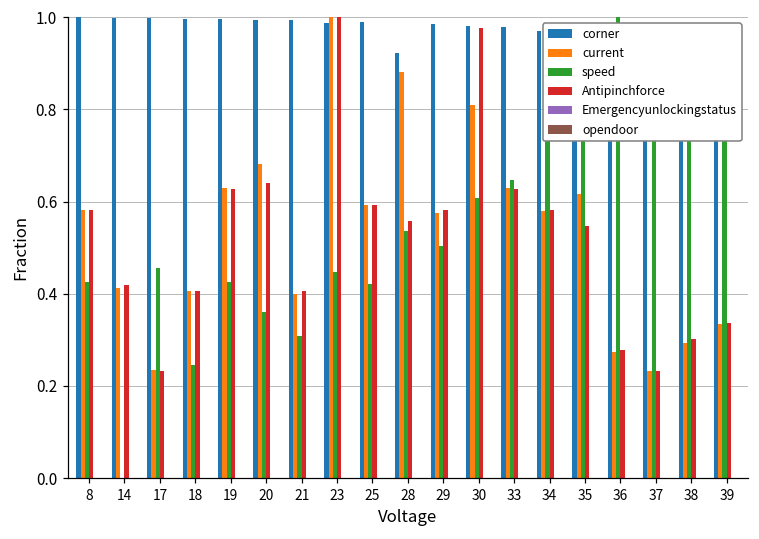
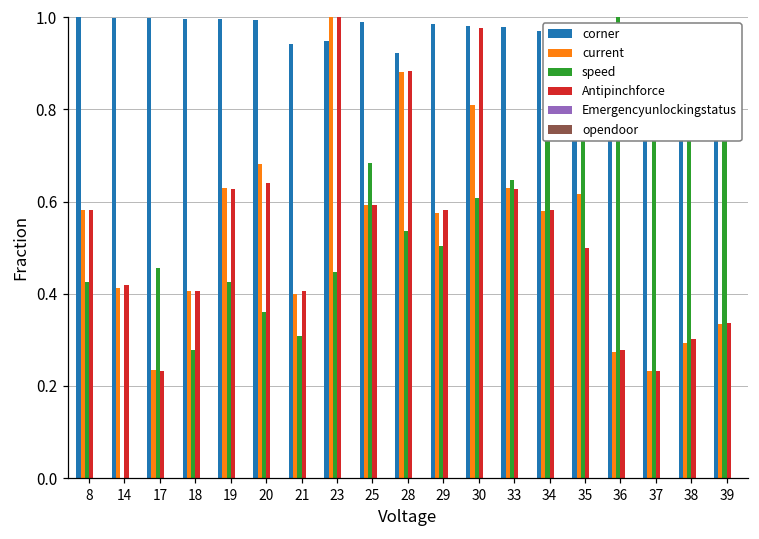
speed, 18: 0.25 -> 0.28
corner, 21: 0.99 -> 0.94
corner, 23: 0.99 -> 0.95
speed, 25: 0.42 -> 0.68
Antipinchforce, 28: 0.56 -> 0.88
Antipinchforce, 35: 0.55 -> 0.50
